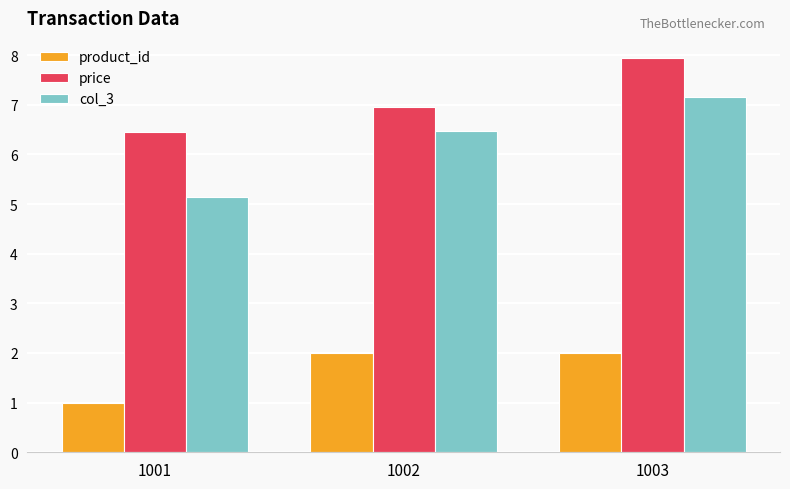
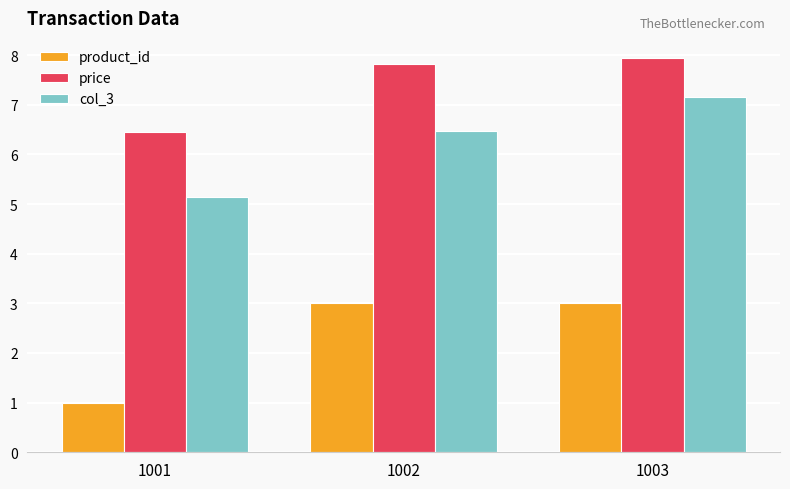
product_id, 1002: 2 -> 3
price, 1002: 7.0 -> 7.8
product_id, 1003: 2 -> 3
